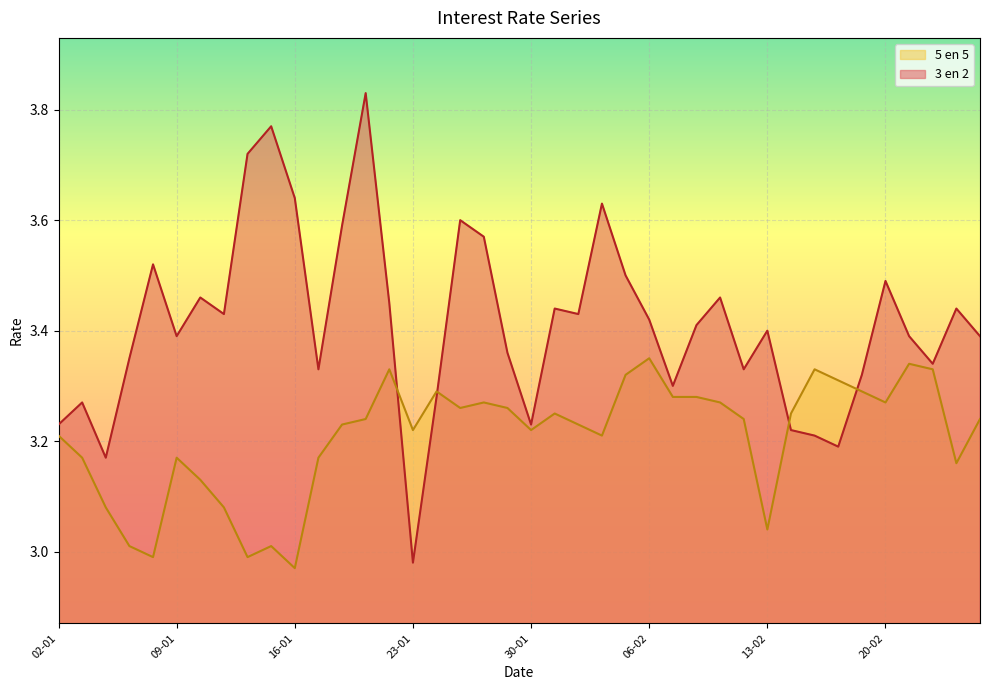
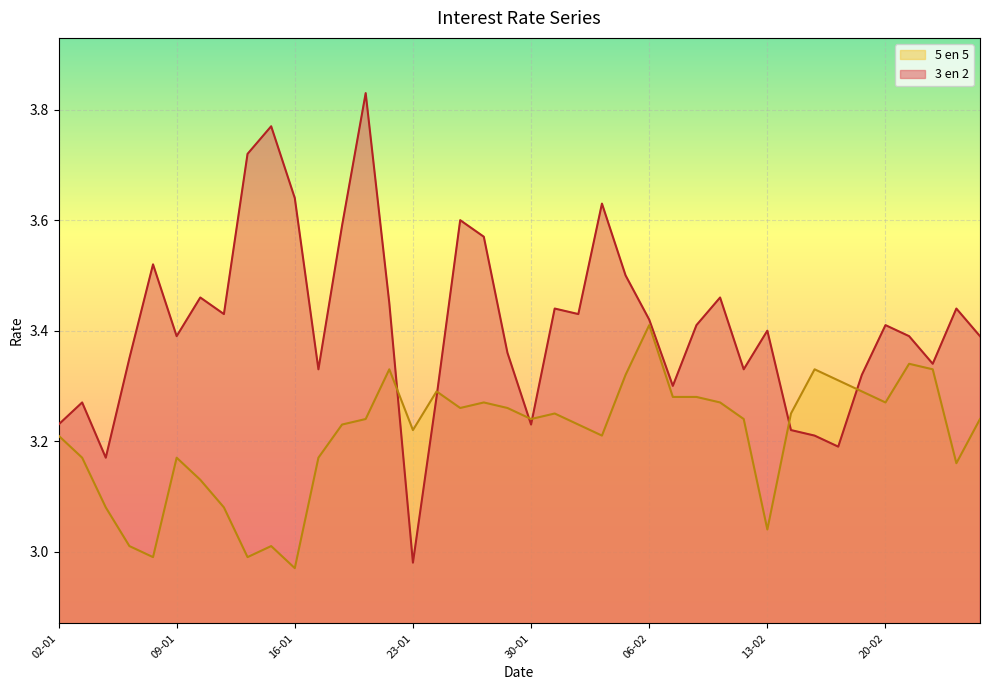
5 en 5, 30-01: 3.22 -> 3.24
5 en 5, 06-02: 3.35 -> 3.41
3 en 2, 20-02: 3.49 -> 3.41
